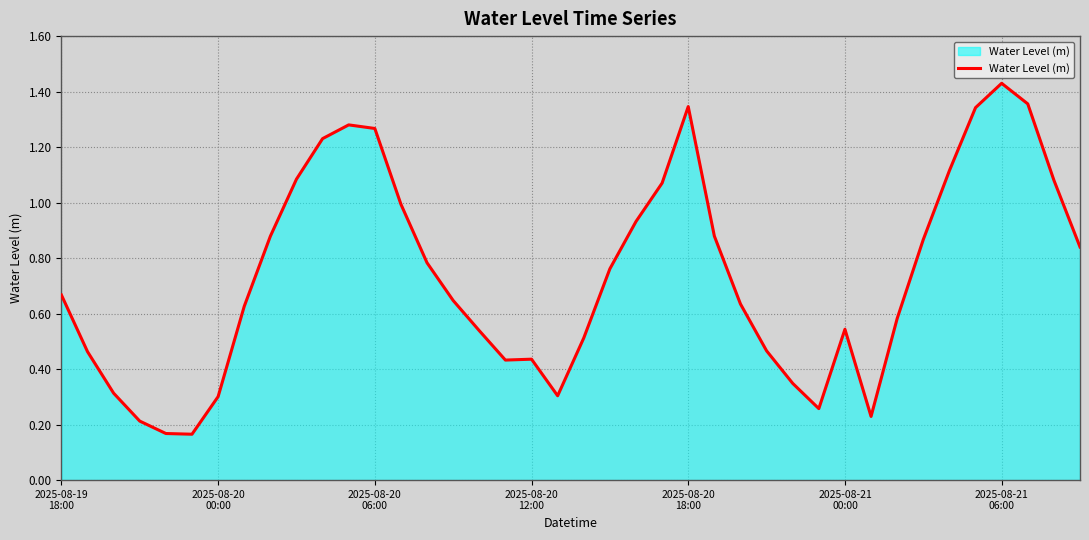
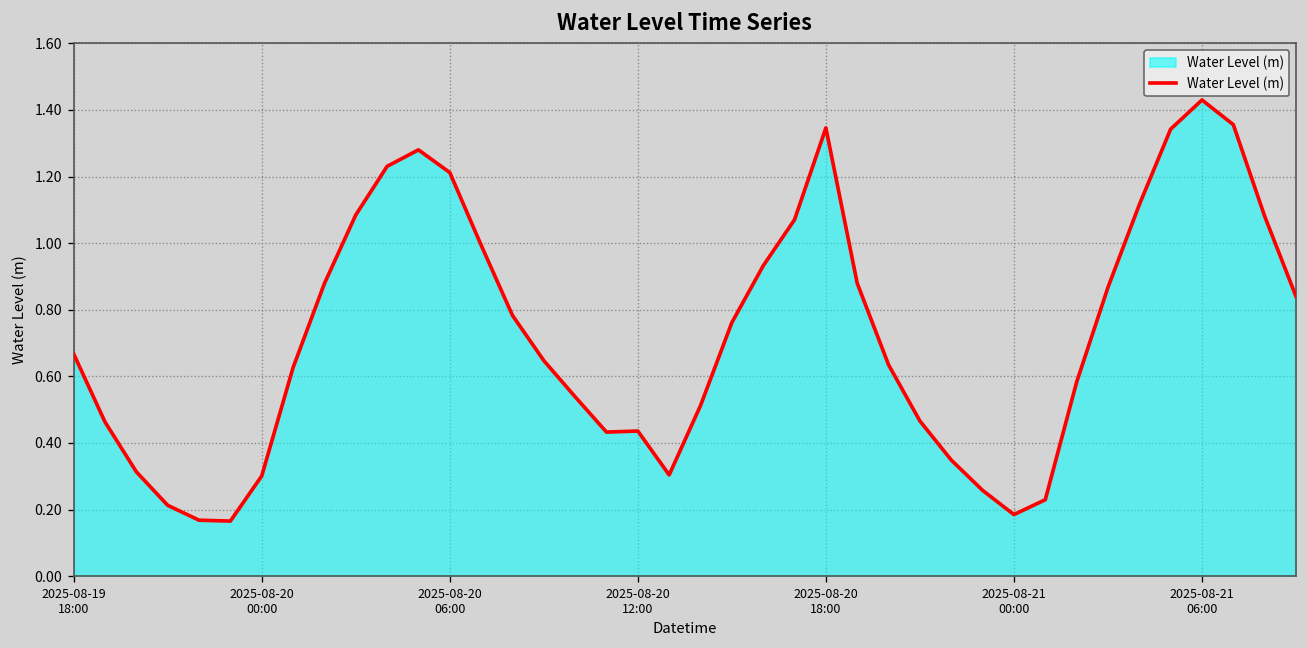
2025-08-20 06:00: 1.27 -> 1.21
2025-08-21 00:00: 0.54 -> 0.18
